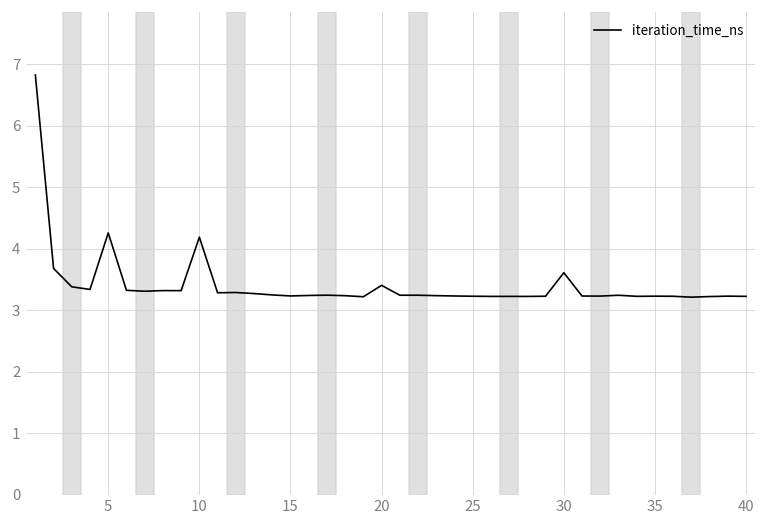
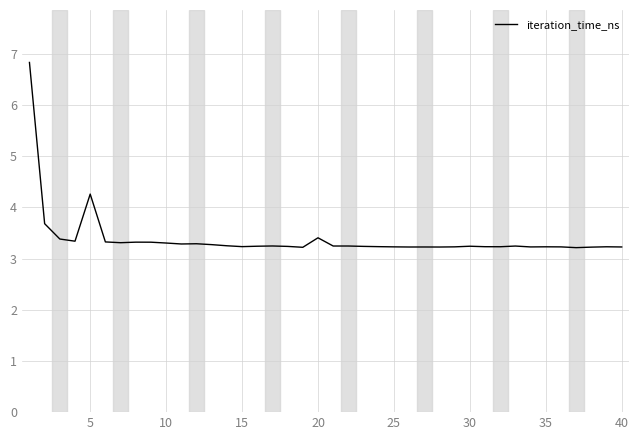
10: 4.2 -> 3.3
30: 3.6 -> 3.2
